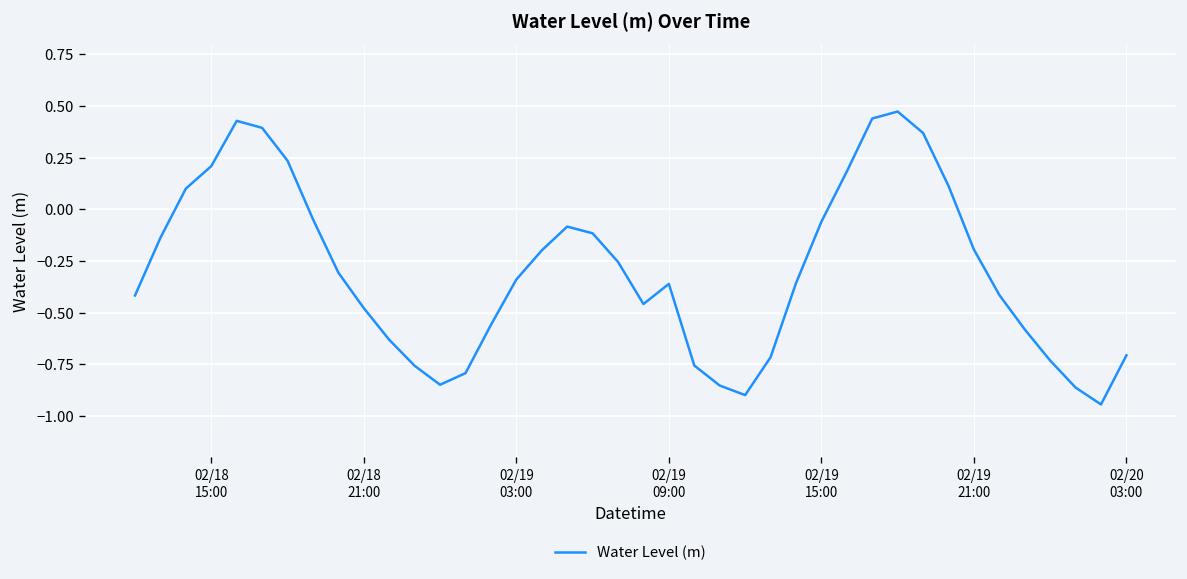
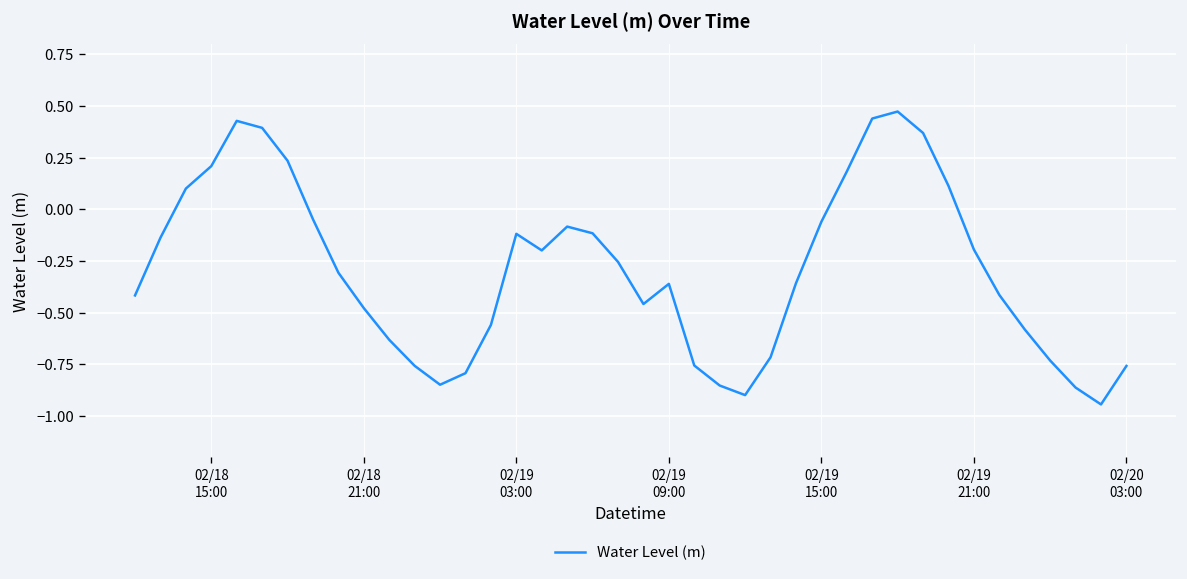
02/19 03:00: -0.34 -> -0.12
02/20 03:00: -0.71 -> -0.76
